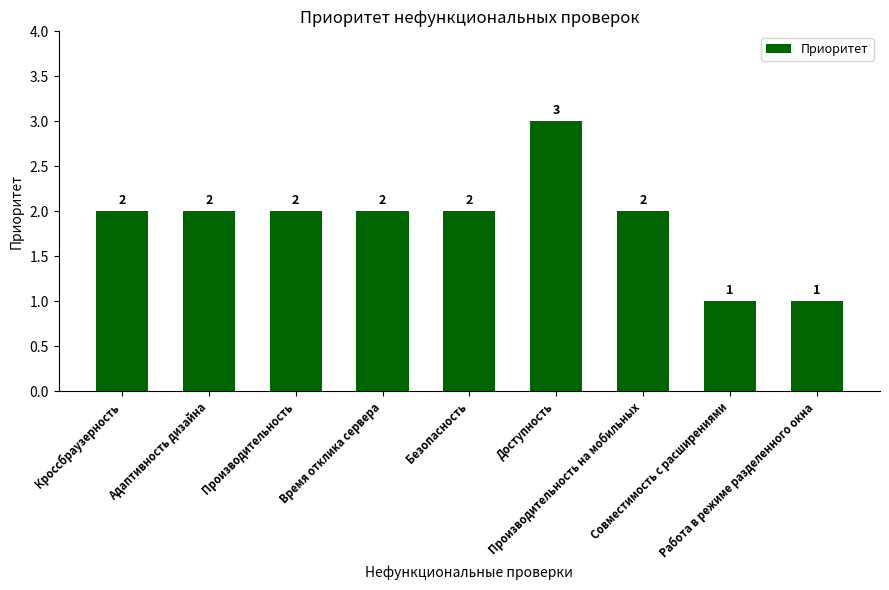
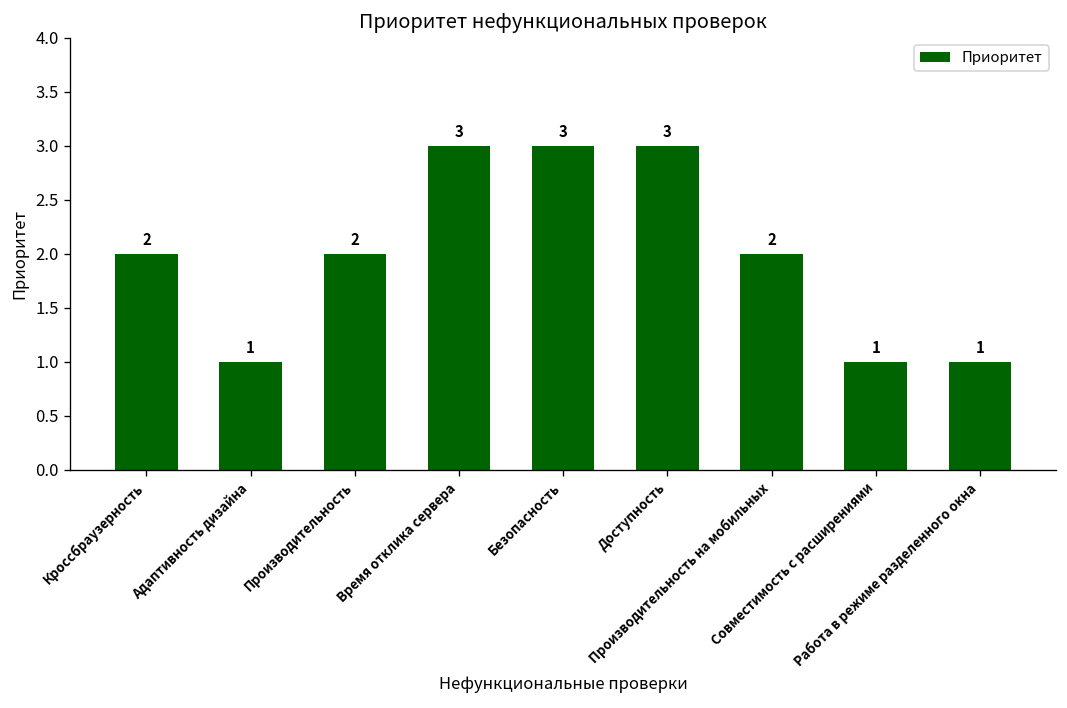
Адаптивность дизайна: 2 -> 1
Время отклика сервера: 2 -> 3
Безопасность: 2 -> 3
